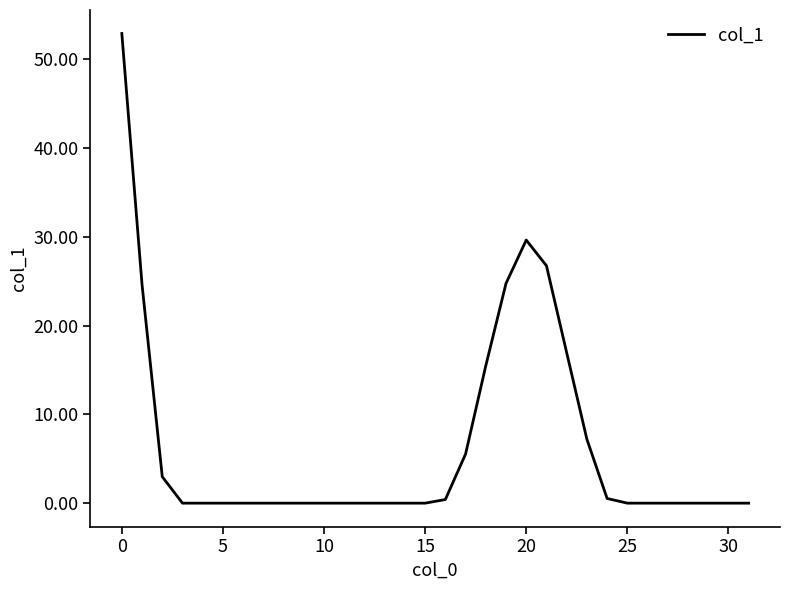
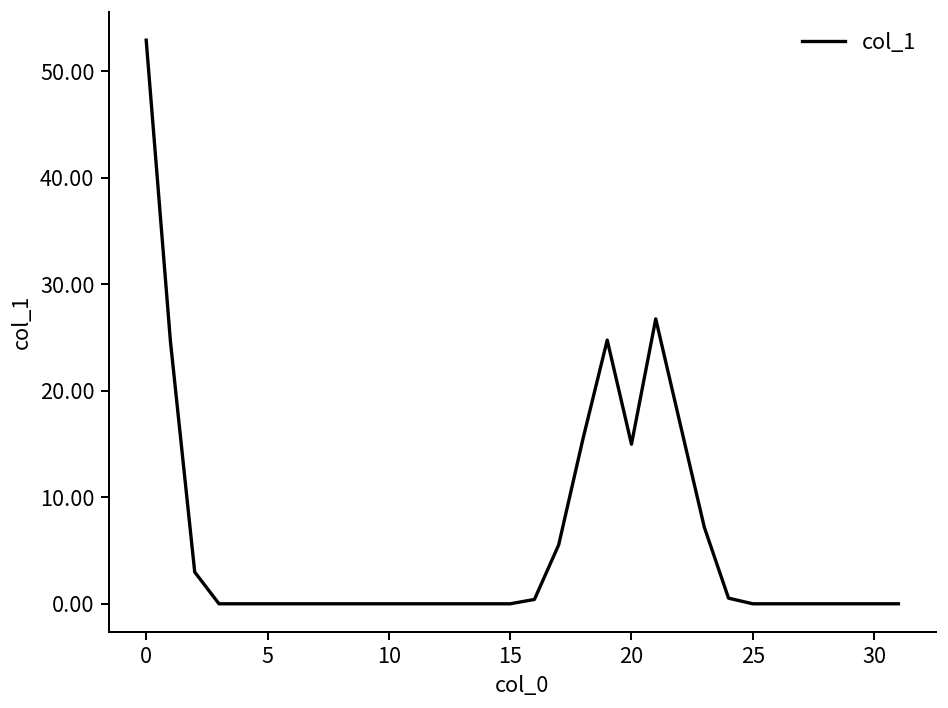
20: 30 -> 15
